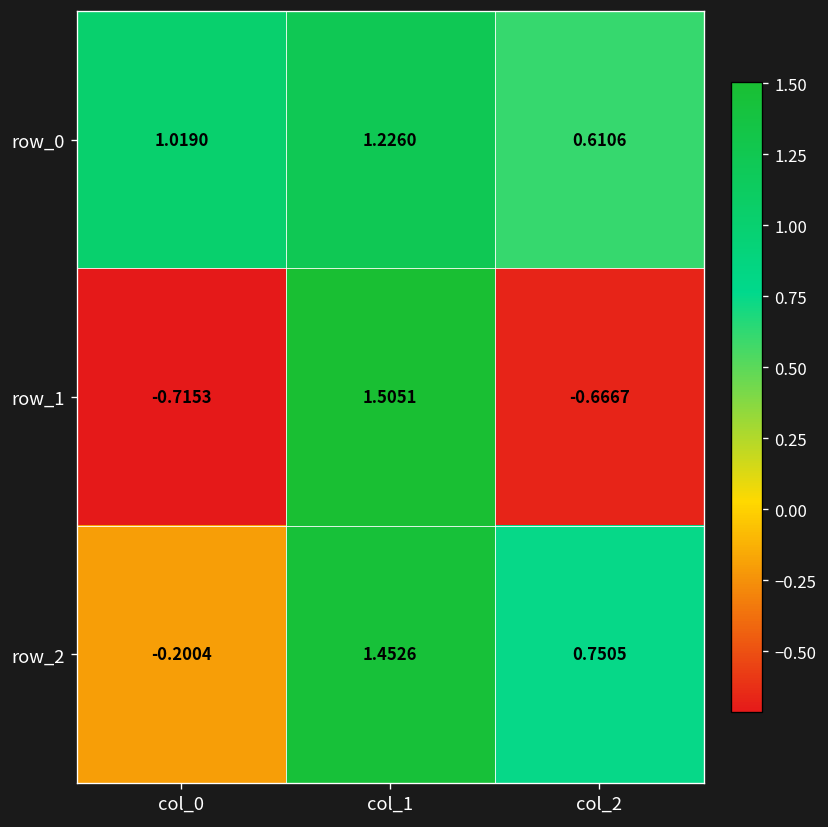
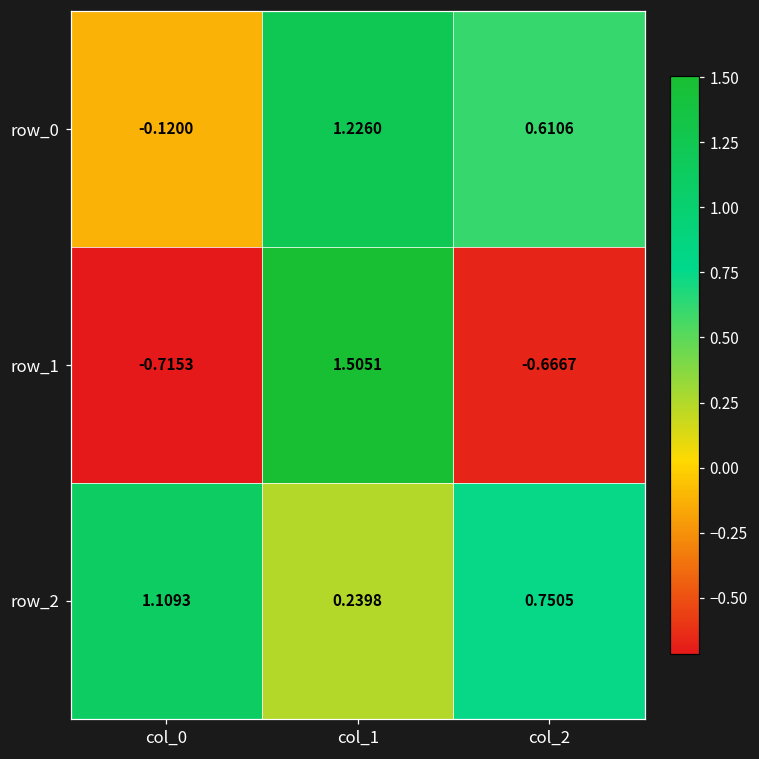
row_0, col_0: 1.0190 -> -0.1200
row_2, col_0: -0.2004 -> 1.1093
row_2, col_1: 1.4526 -> 0.2398
